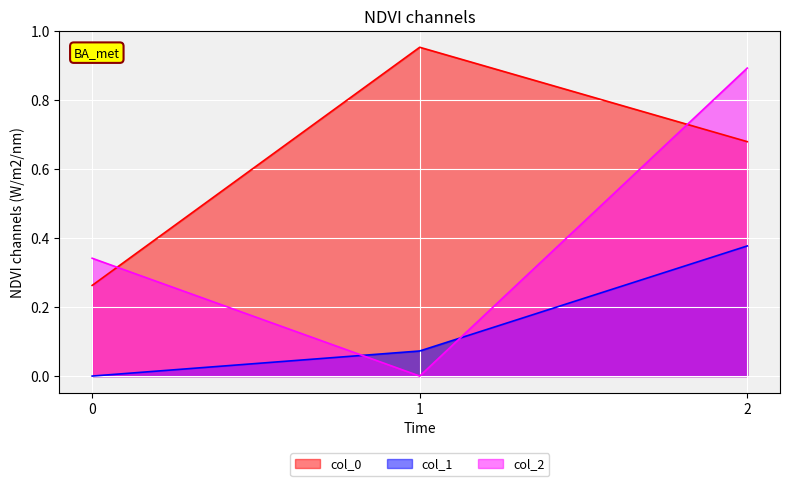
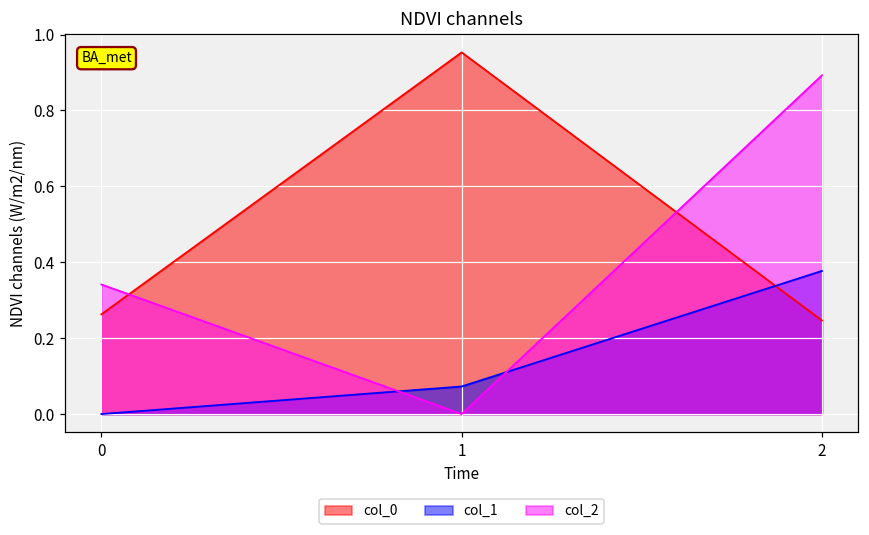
col_0, 2: 0.68 -> 0.25
